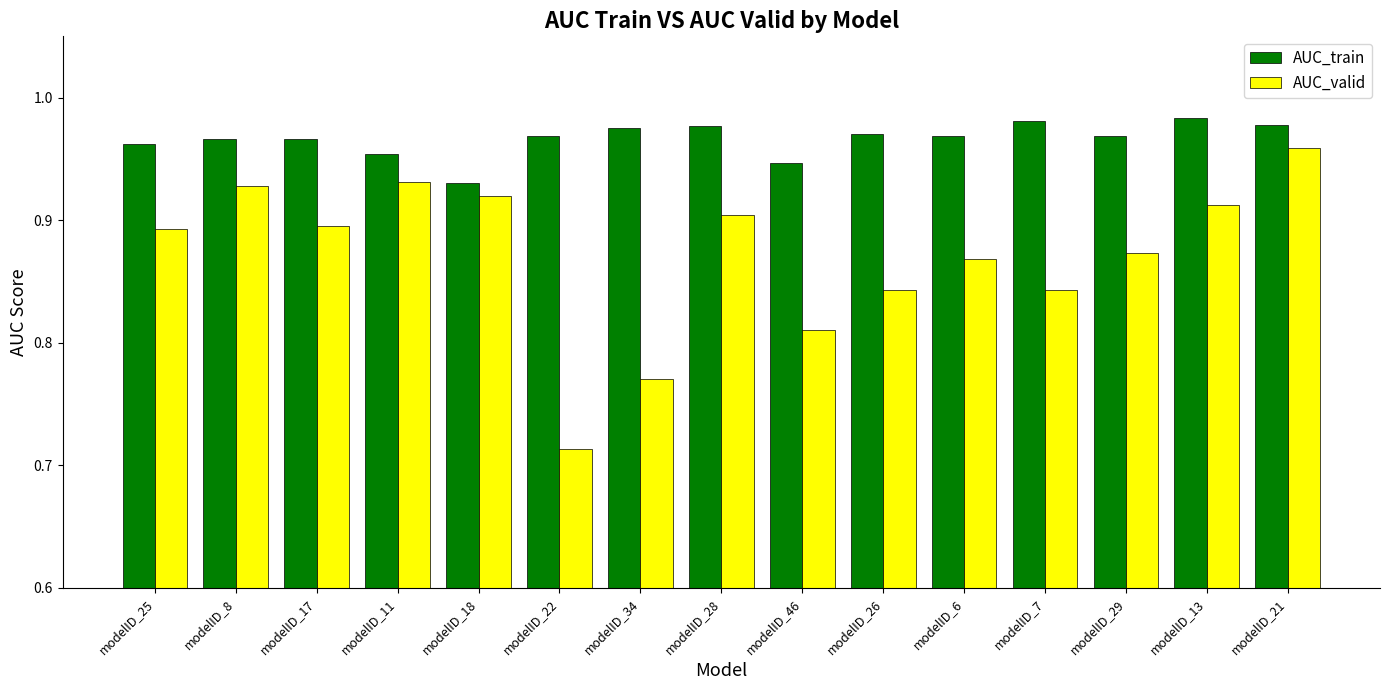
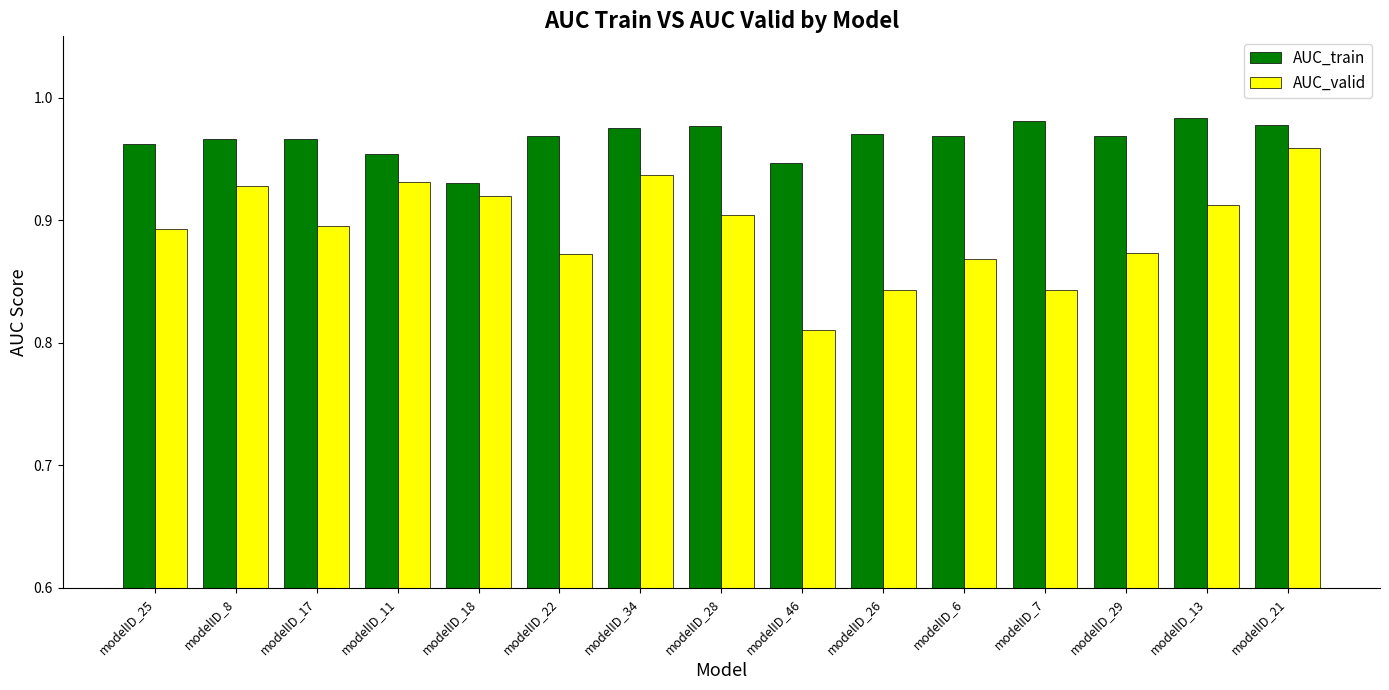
AUC_valid, modelID_22: 0.713 -> 0.872
AUC_valid, modelID_34: 0.770 -> 0.937
